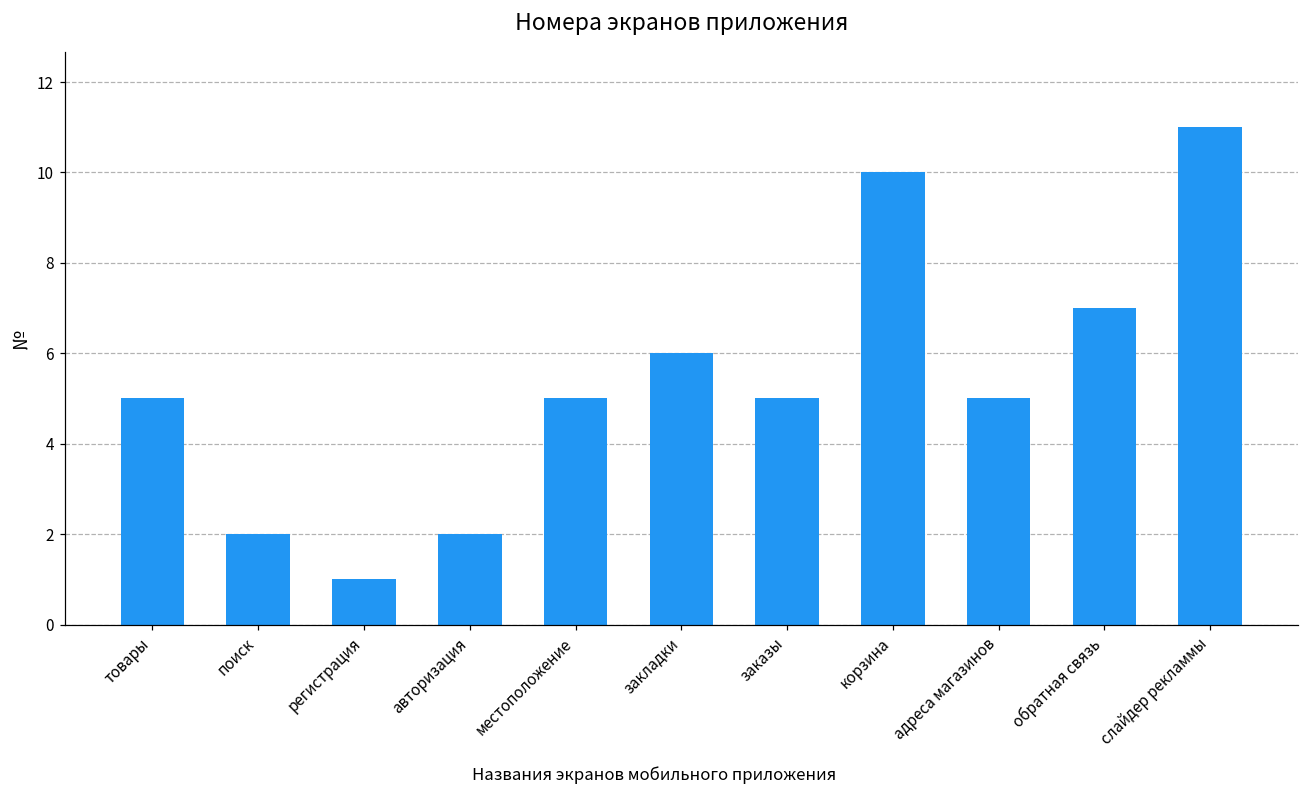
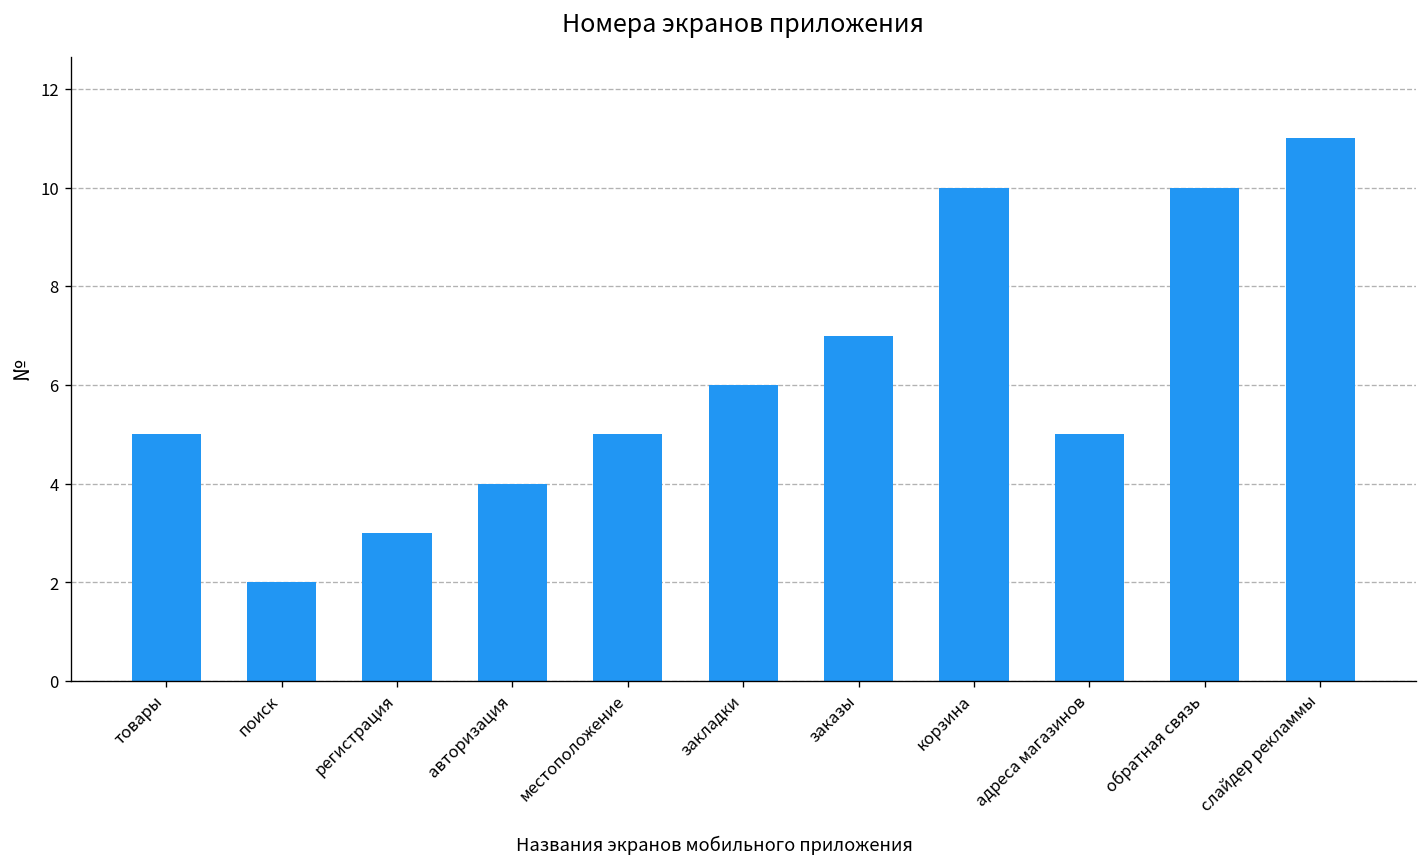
регистрация: 1 -> 3
авторизация: 2 -> 4
заказы: 5 -> 7
обратная связь: 7 -> 10
